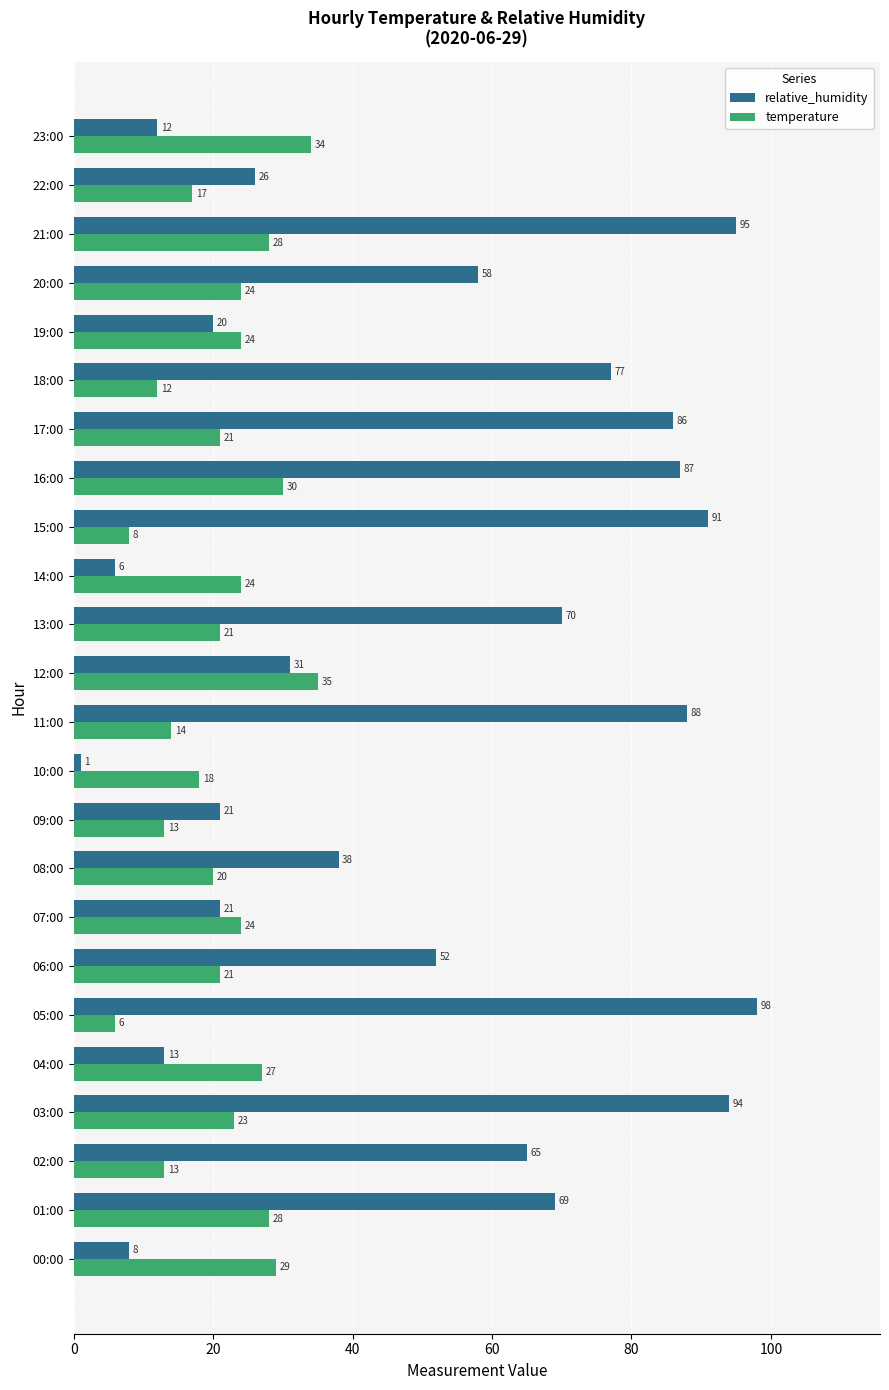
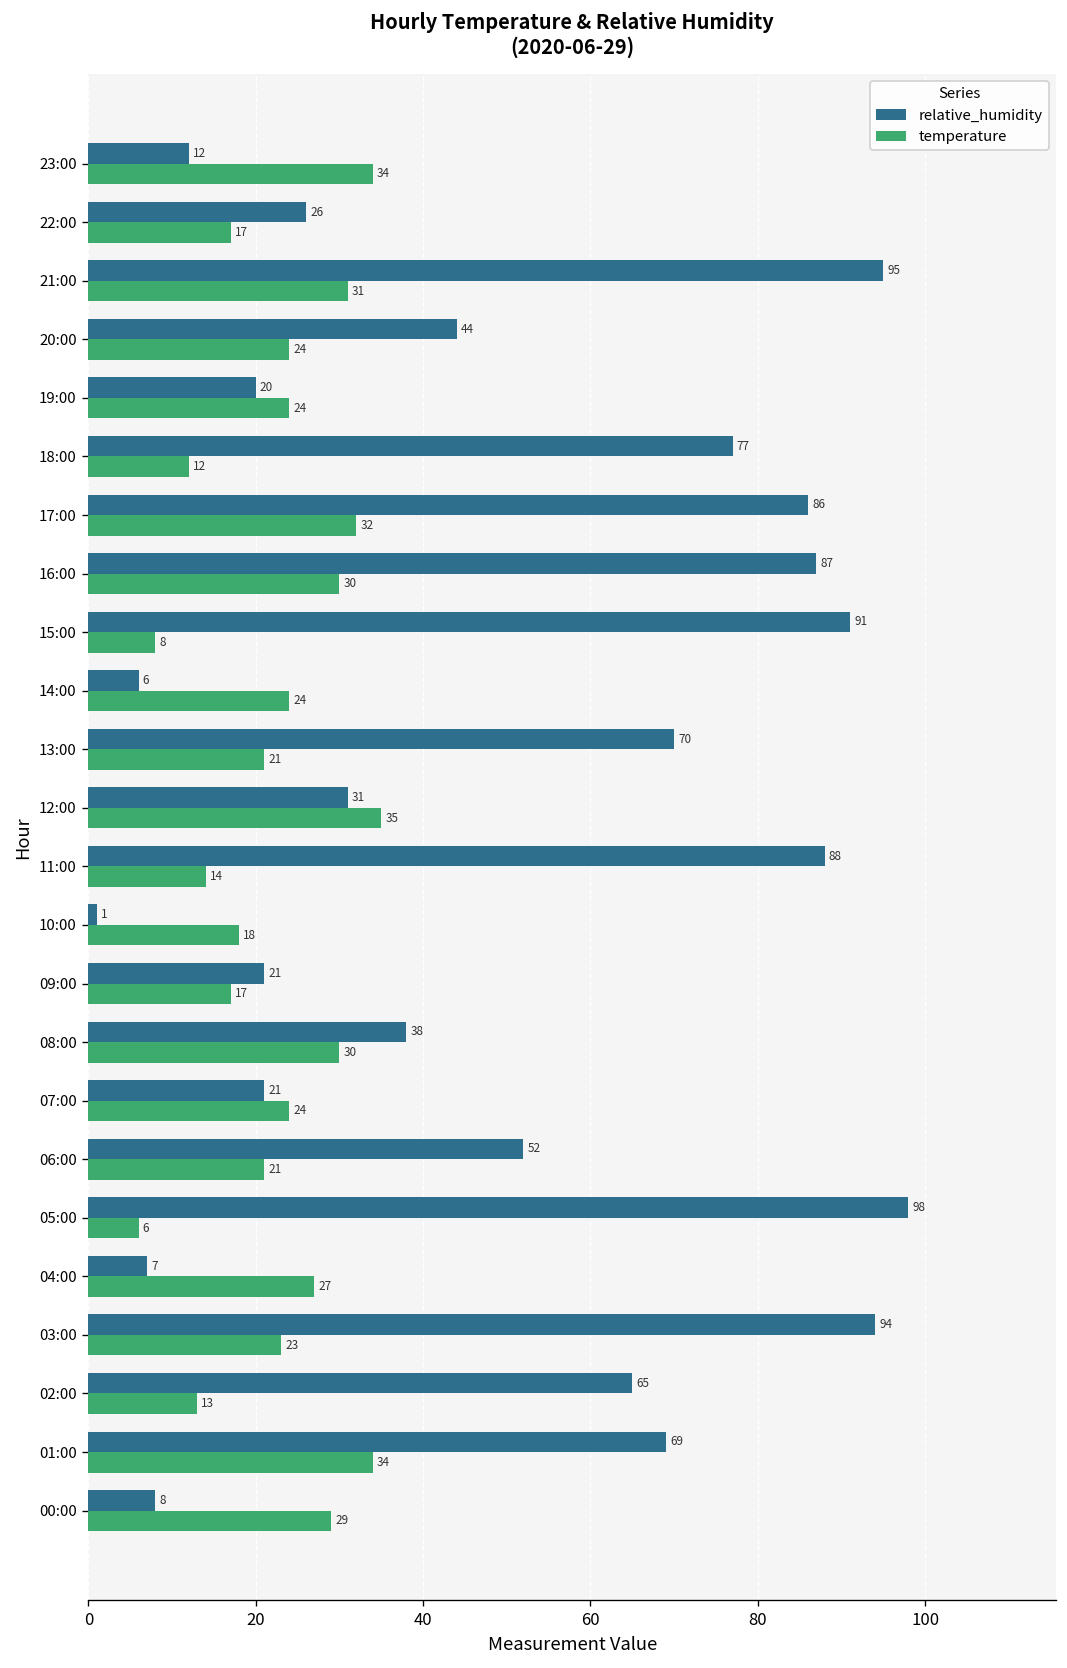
temperature, 21:00: 28 -> 31
relative_humidity, 20:00: 58 -> 44
temperature, 17:00: 21 -> 32
temperature, 09:00: 13 -> 17
temperature, 08:00: 20 -> 30
relative_humidity, 04:00: 13 -> 7
temperature, 01:00: 28 -> 34
